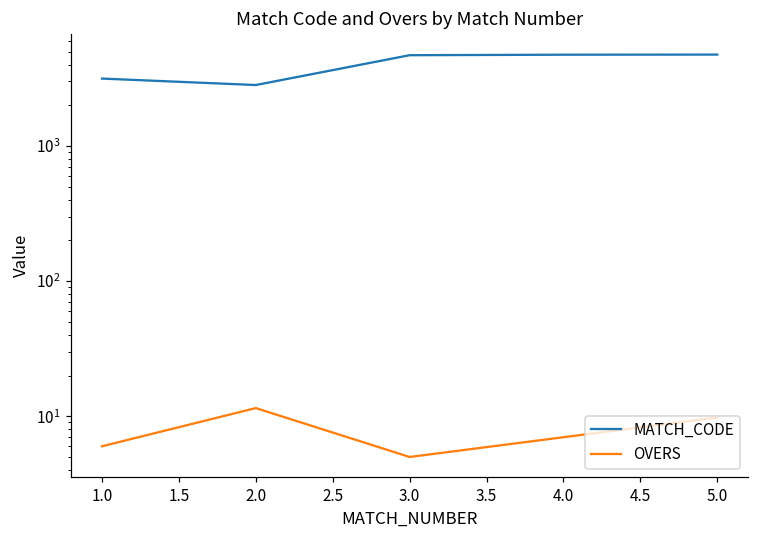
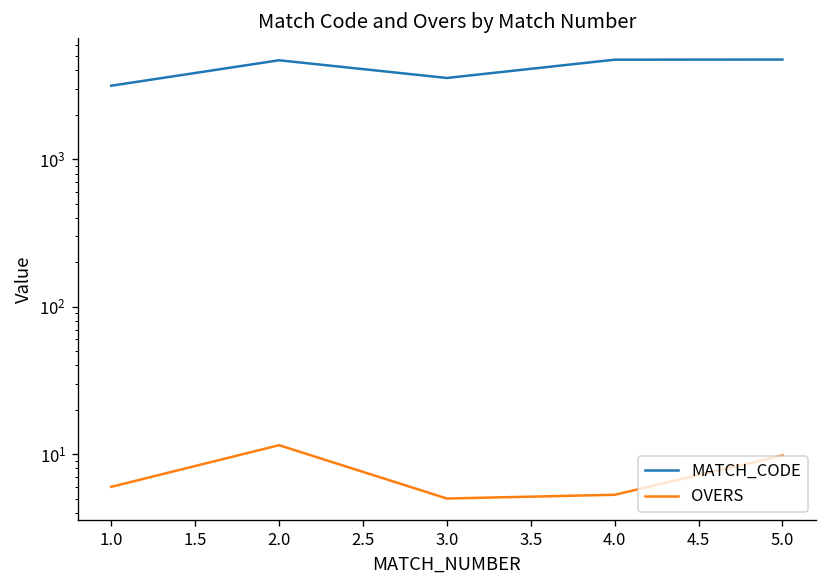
MATCH_CODE, 2.0: 2800 -> 4700
MATCH_CODE, 3.0: 4700 -> 3600
OVERS, 4.0: 7 -> 5.3
